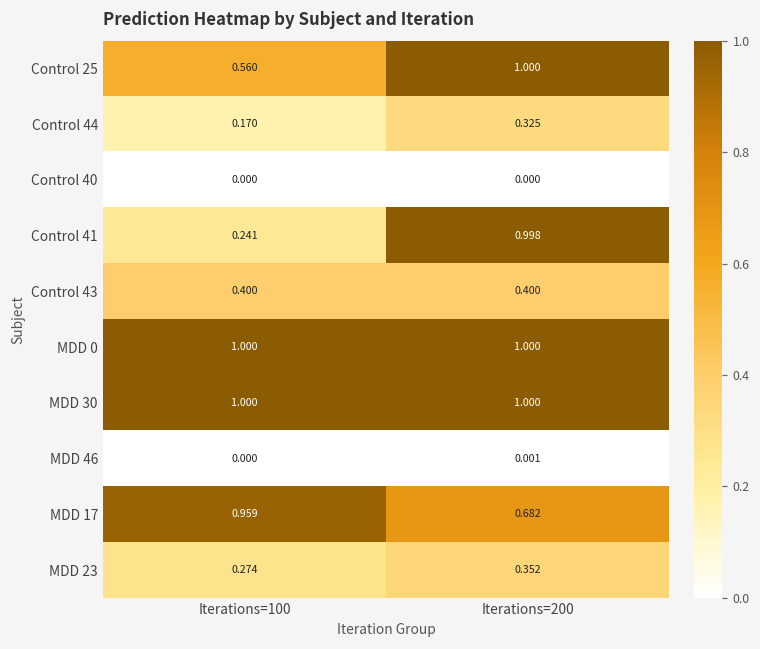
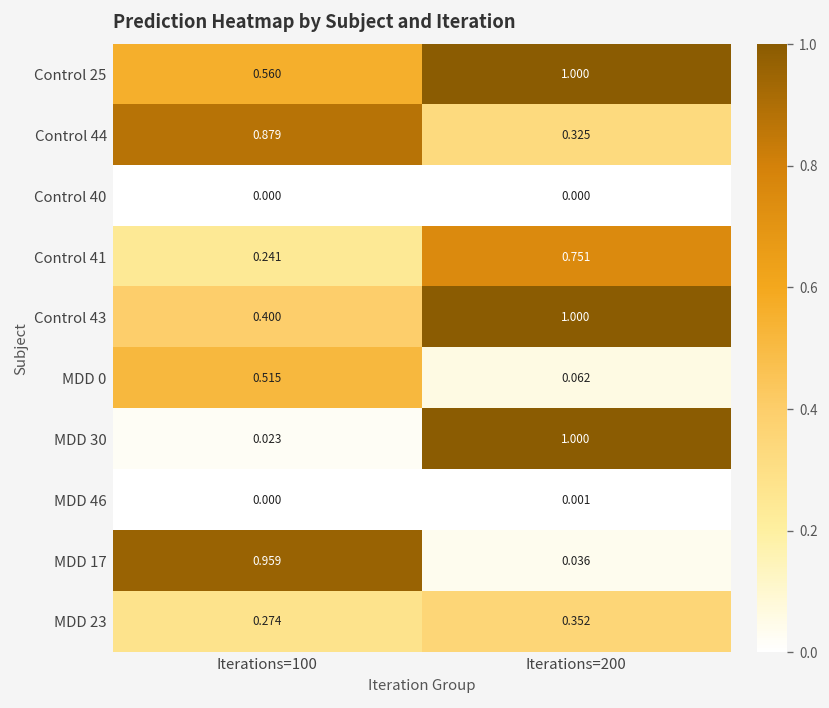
Control 44, Iterations=100: 0.170 -> 0.879
Control 41, Iterations=200: 0.998 -> 0.751
Control 43, Iterations=200: 0.400 -> 1.000
MDD 0, Iterations=100: 1.000 -> 0.515
MDD 0, Iterations=200: 1.000 -> 0.062
MDD 30, Iterations=100: 1.000 -> 0.023
MDD 17, Iterations=200: 0.682 -> 0.036
